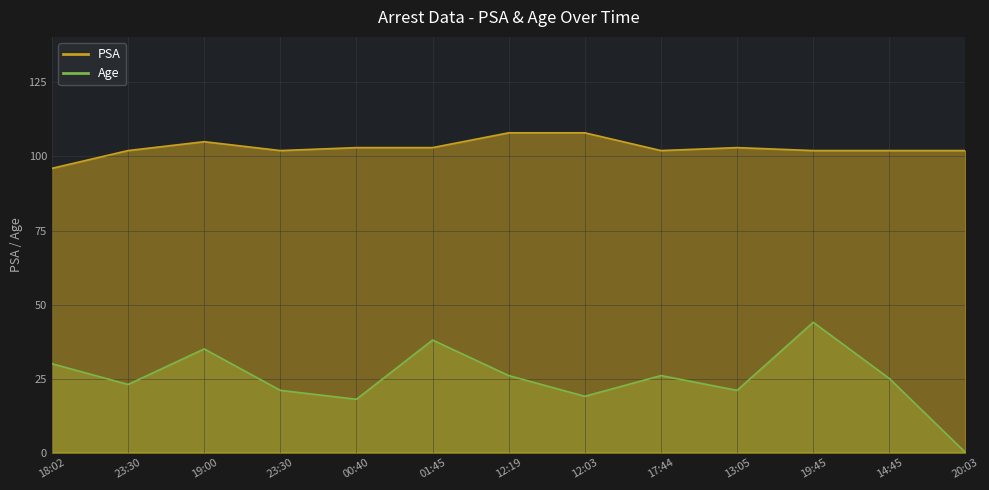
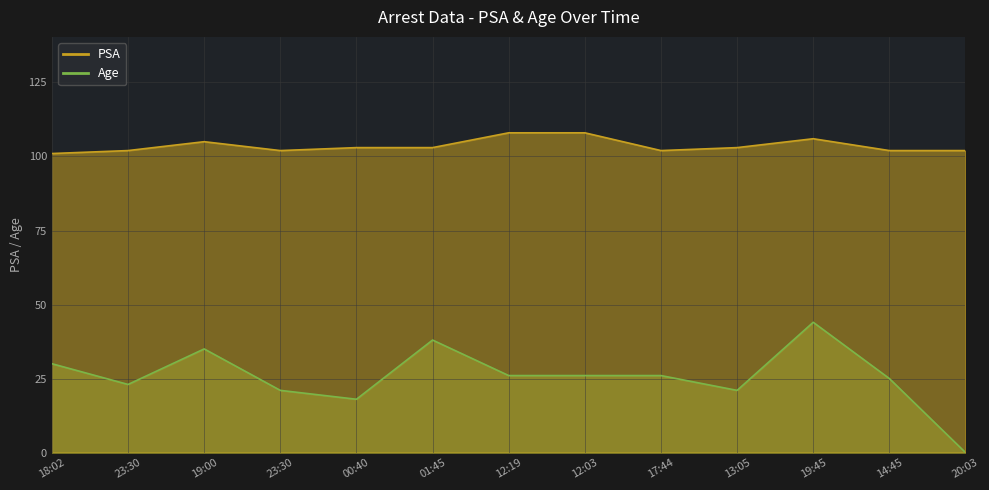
PSA, 18:02: 96 -> 101
Age, 12:03: 19 -> 26
PSA, 19:45: 102 -> 106
